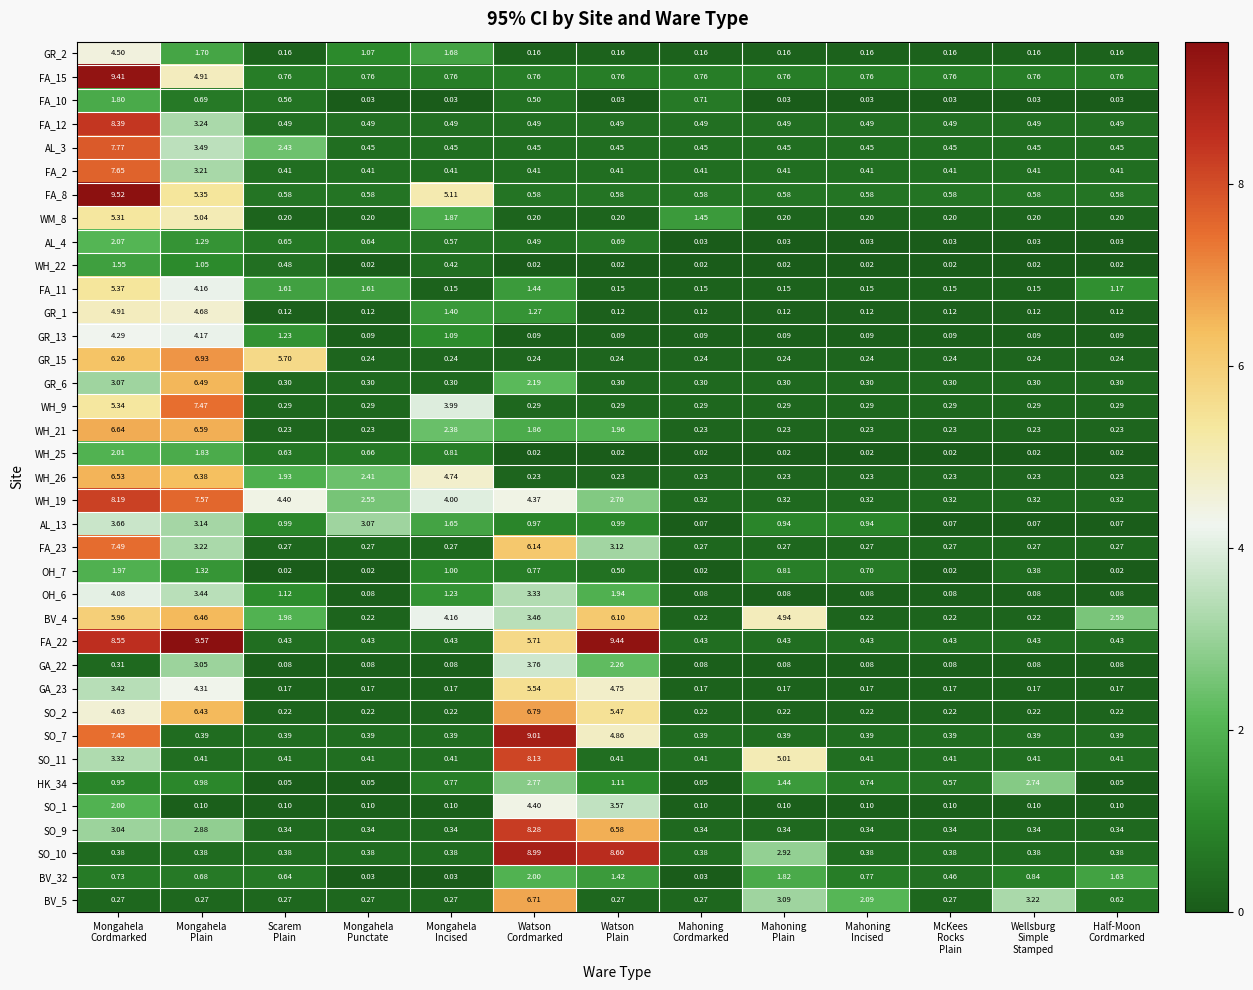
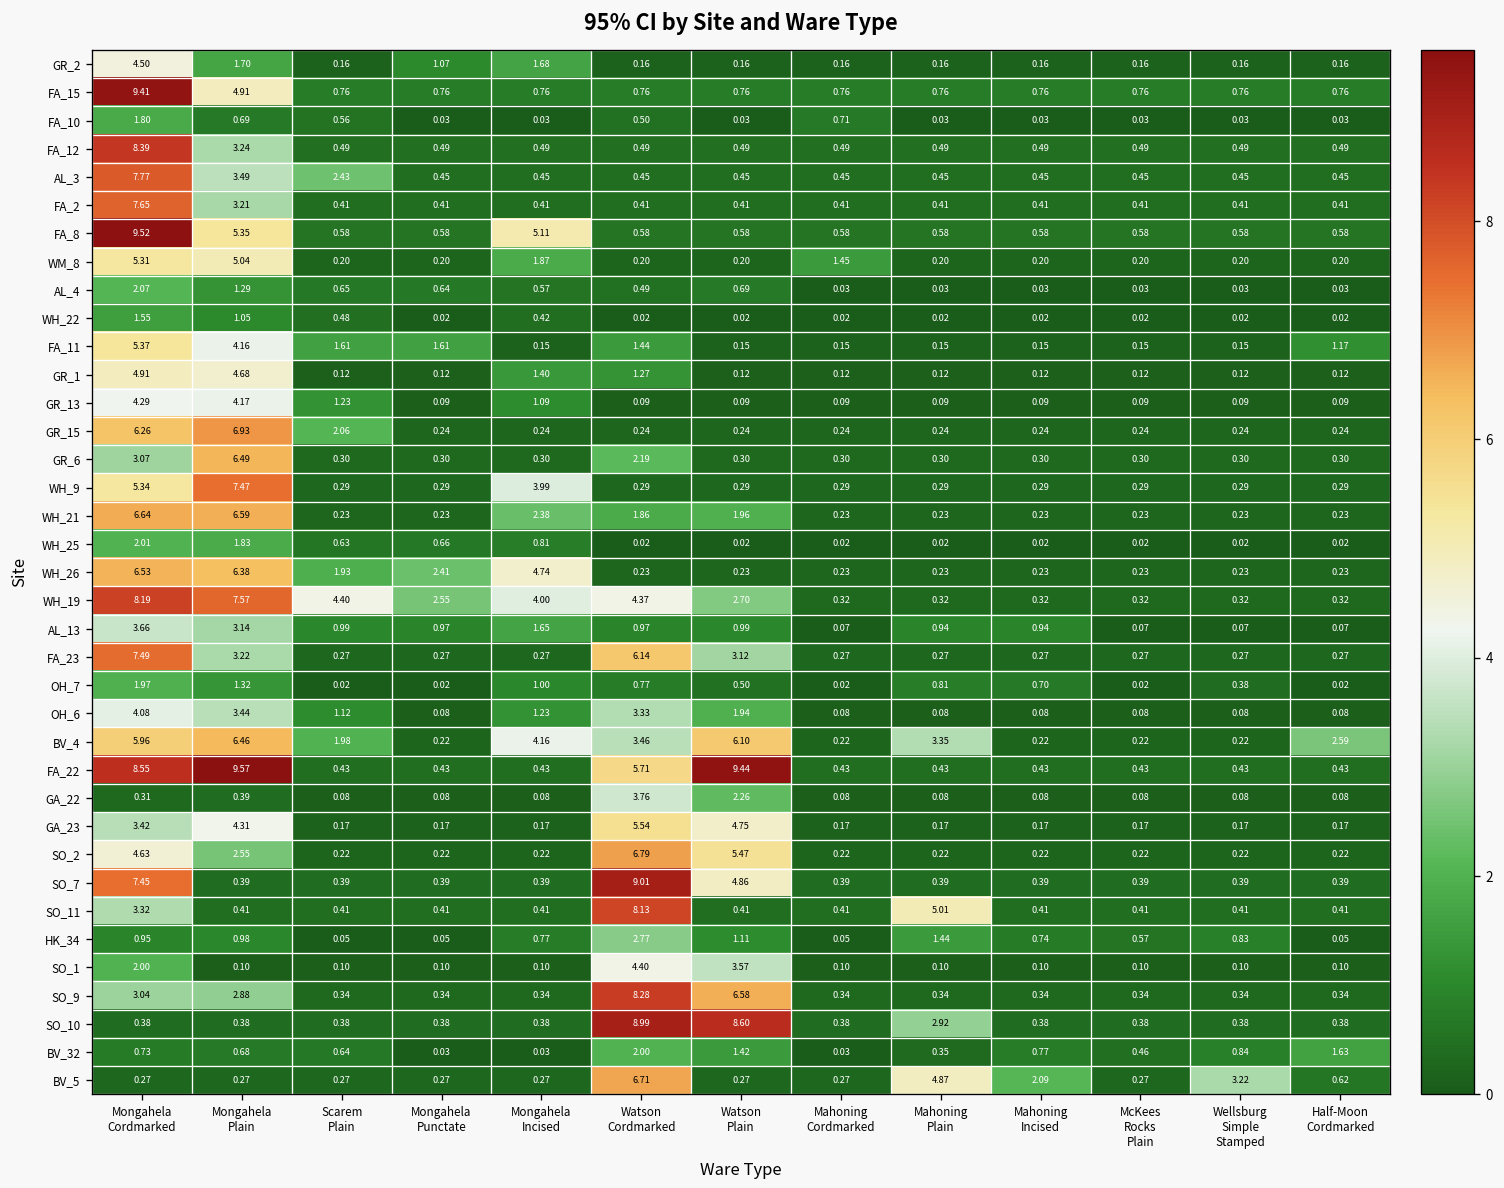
GR_15, Scarem Plain: 5.70 -> 2.06
AL_13, Mongahela Punctate: 3.07 -> 0.97
BV_4, Mahoning Plain: 4.94 -> 3.35
GA_22, Mongahela Plain: 3.05 -> 0.39
SO_2, Mongahela Plain: 6.43 -> 2.55
HK_34, Wellsburg Simple Stamped: 2.74 -> 0.83
BV_32, Mahoning Plain: 1.82 -> 0.35
BV_5, Mahoning Plain: 3.09 -> 4.87
